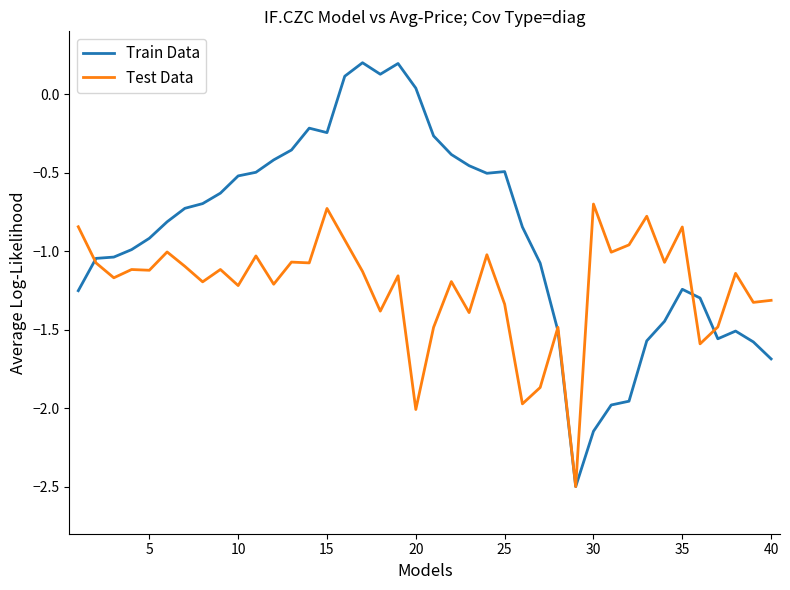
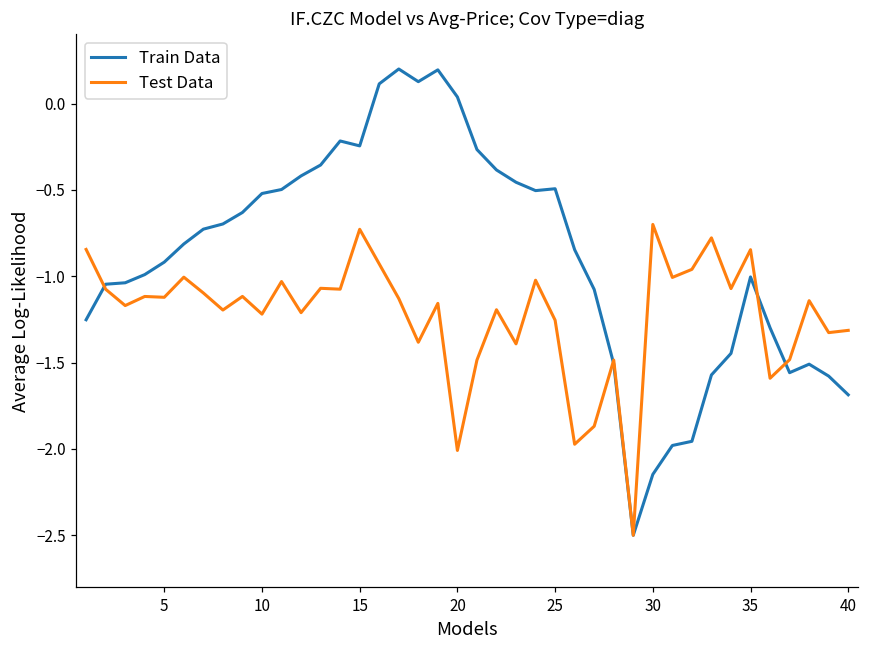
Test Data, 25: -1.34 -> -1.25
Train Data, 35: -1.24 -> -1.00
